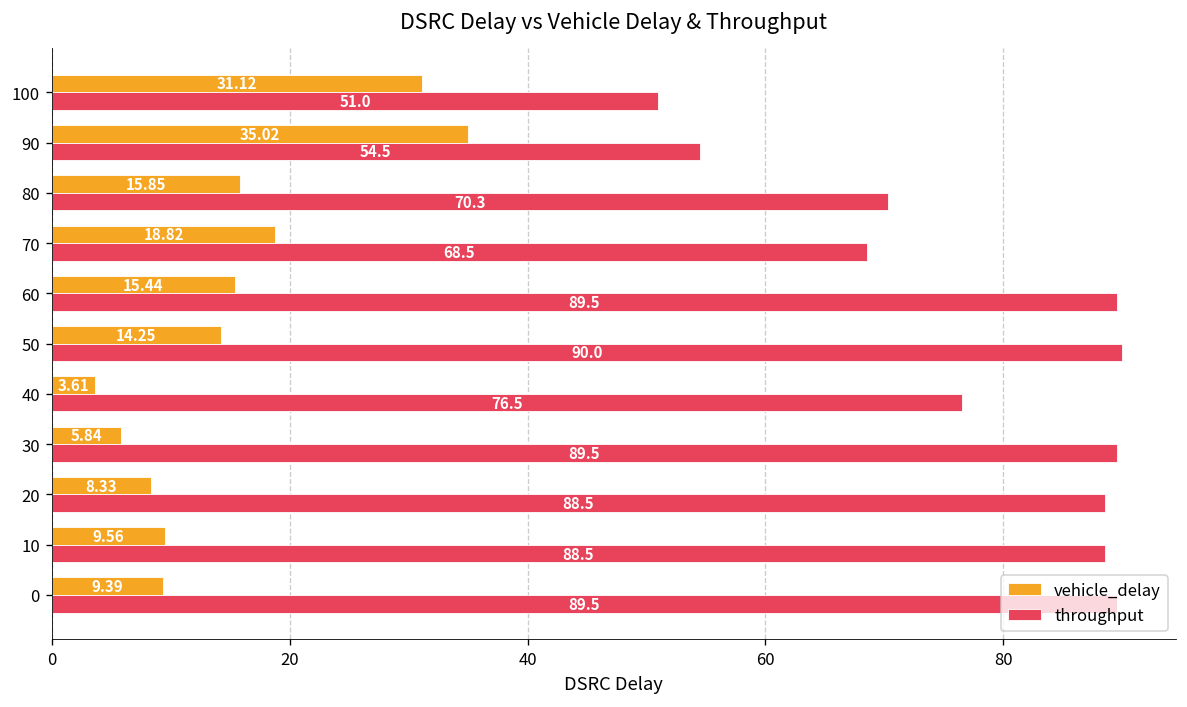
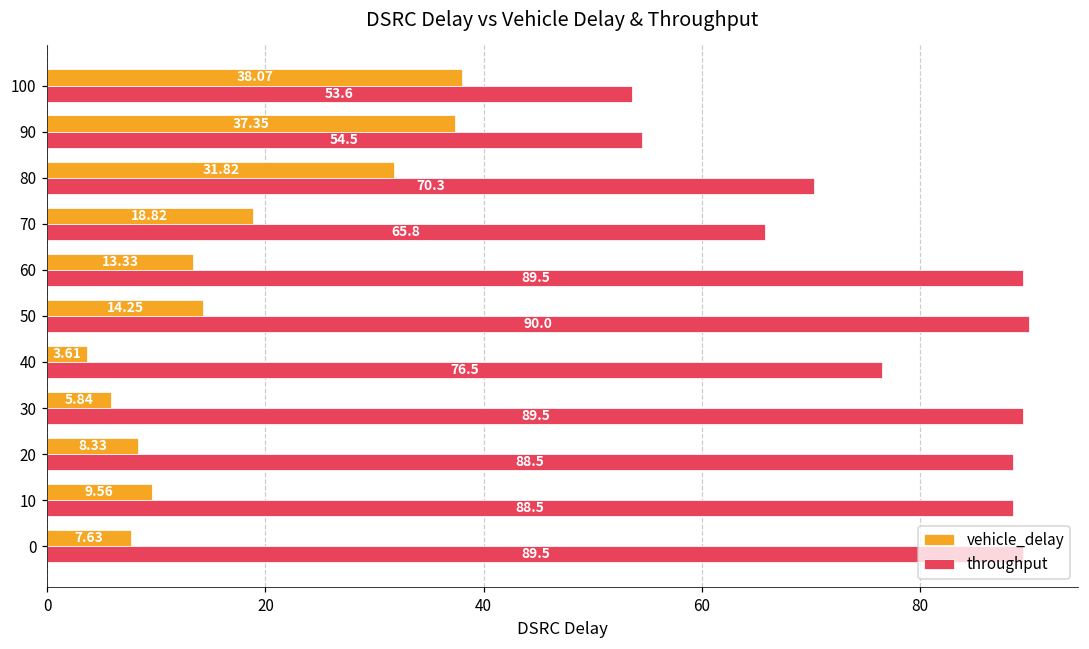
vehicle_delay, 100: 31.12 -> 38.07
throughput, 100: 51.0 -> 53.6
vehicle_delay, 90: 35.02 -> 37.35
vehicle_delay, 80: 15.85 -> 31.82
throughput, 70: 68.5 -> 65.8
vehicle_delay, 60: 15.44 -> 13.33
vehicle_delay, 0: 9.39 -> 7.63
